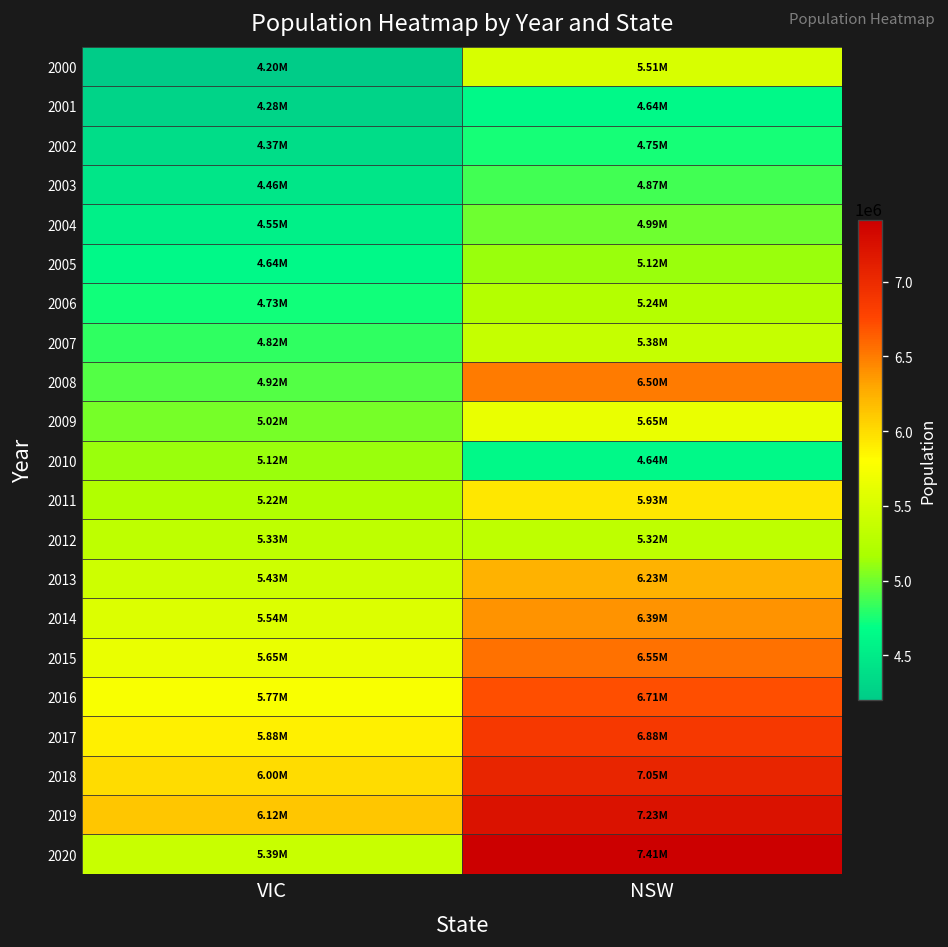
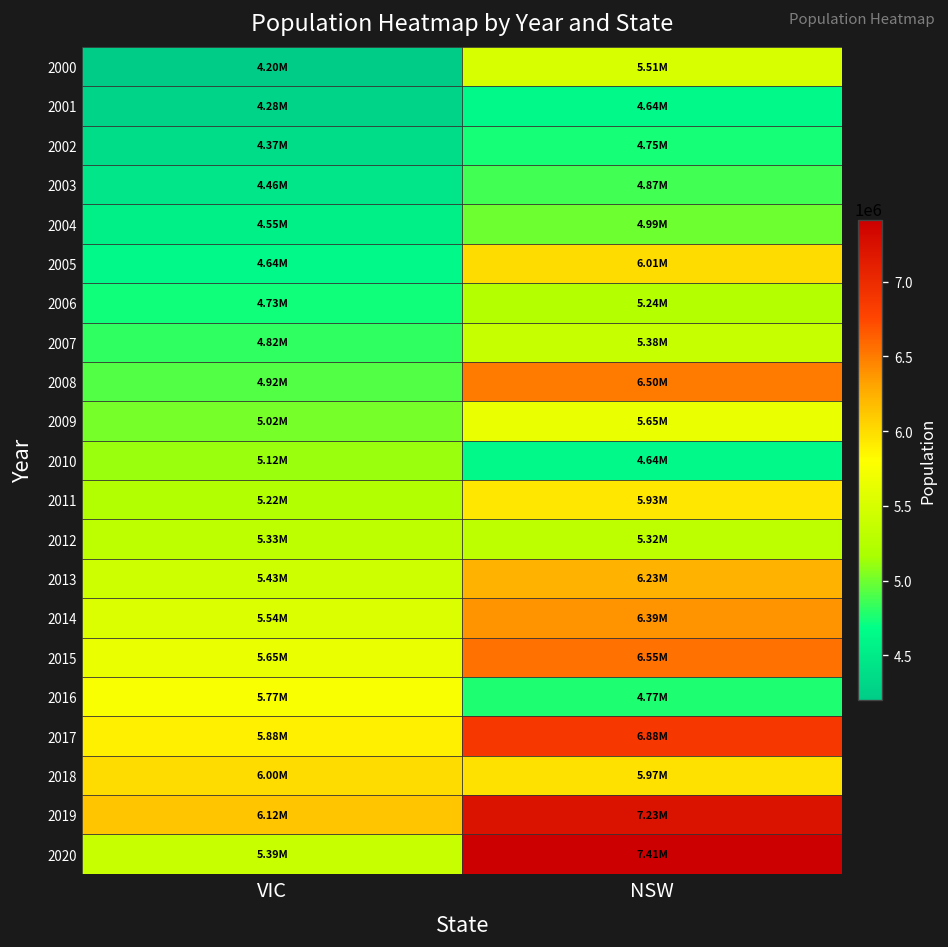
2005, NSW: 5.12M -> 6.01M
2016, NSW: 6.71M -> 4.77M
2018, NSW: 7.05M -> 5.97M
